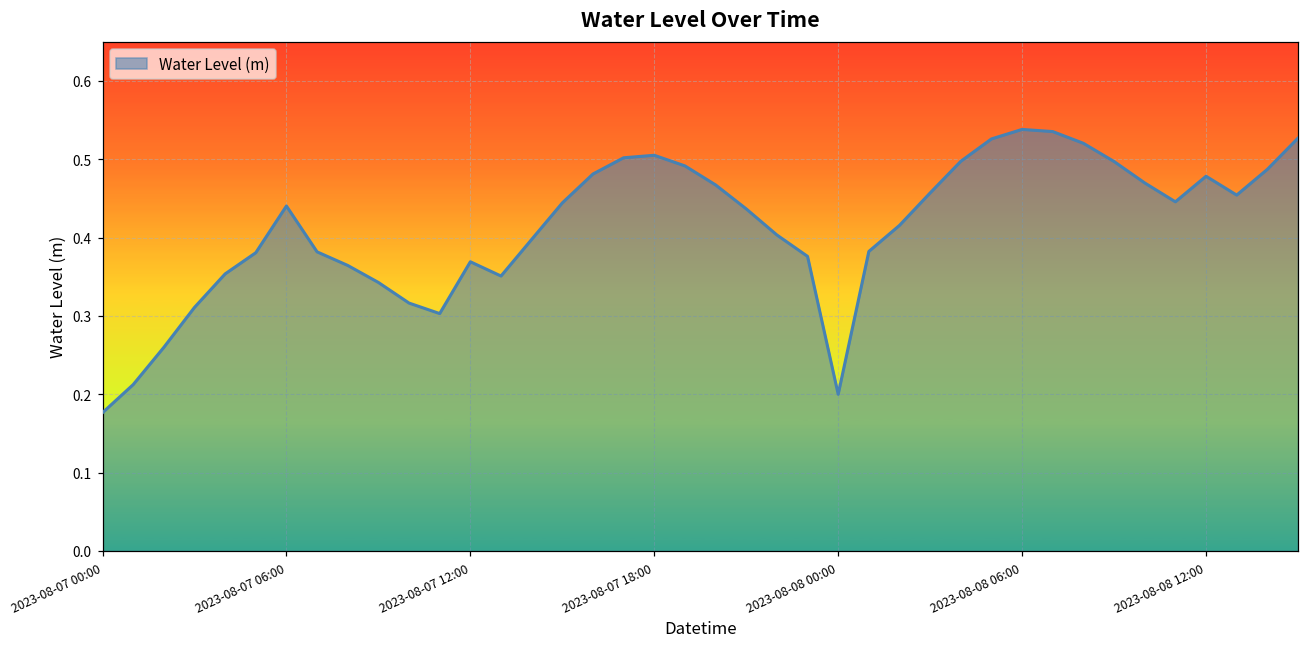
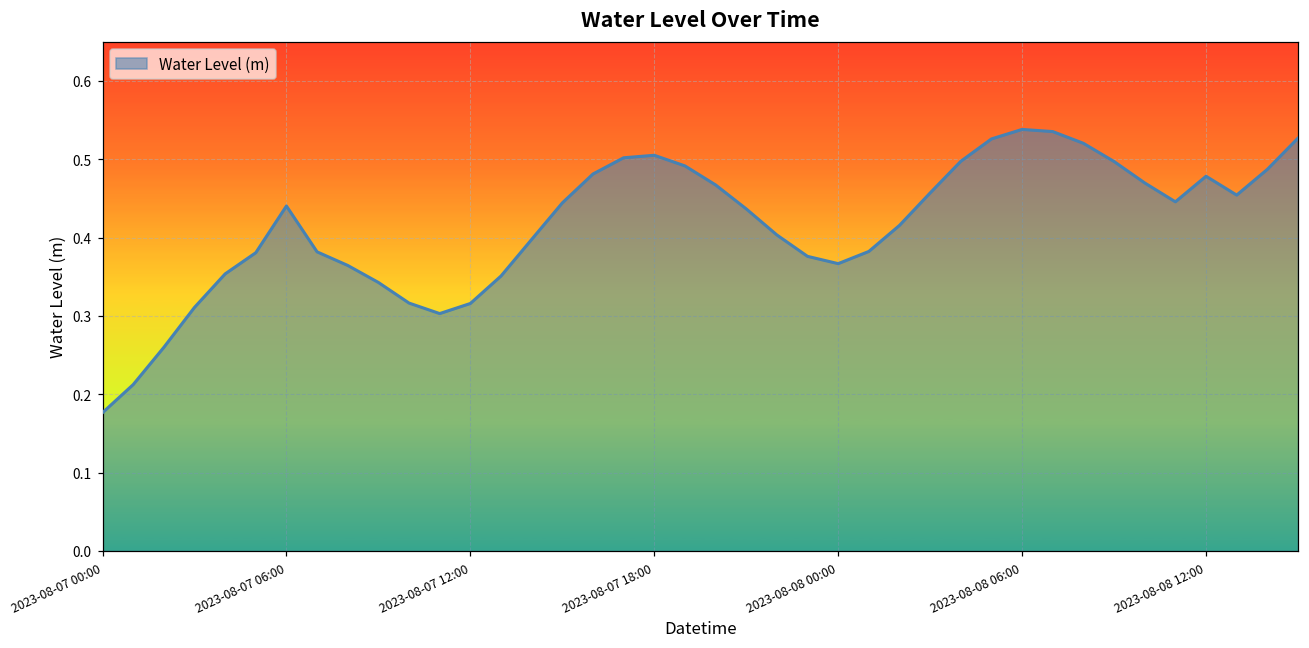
2023-08-07 12:00: 0.37 -> 0.32
2023-08-08 00:00: 0.20 -> 0.37
